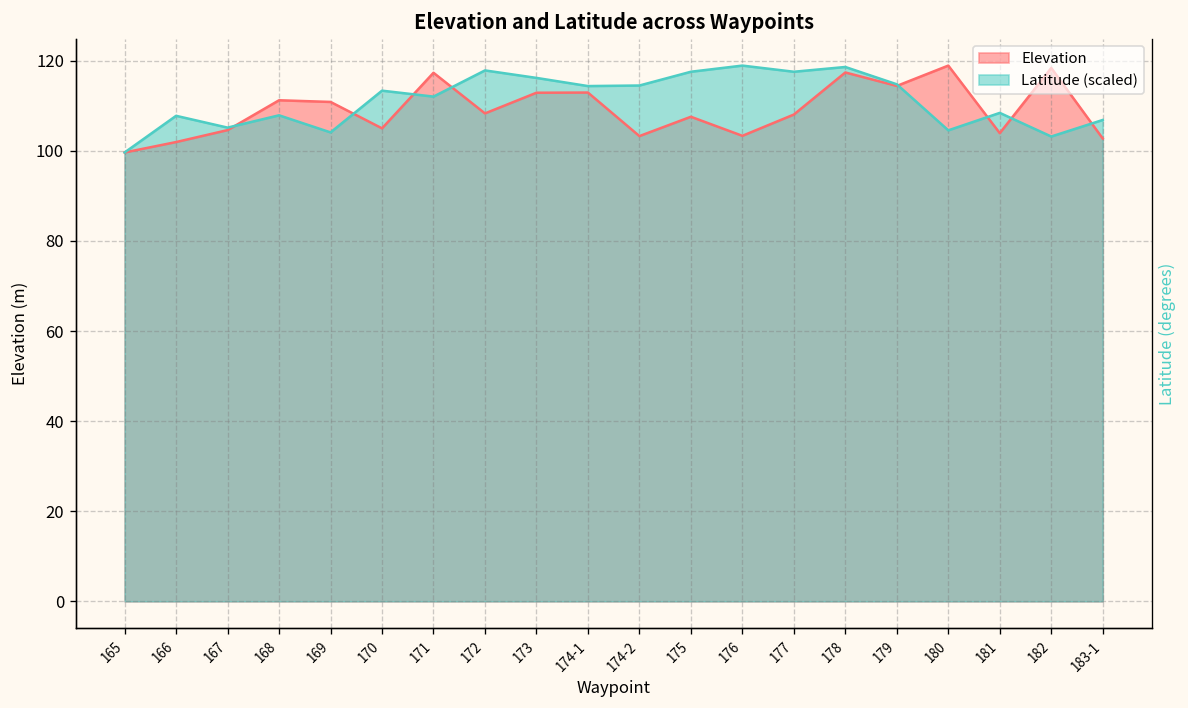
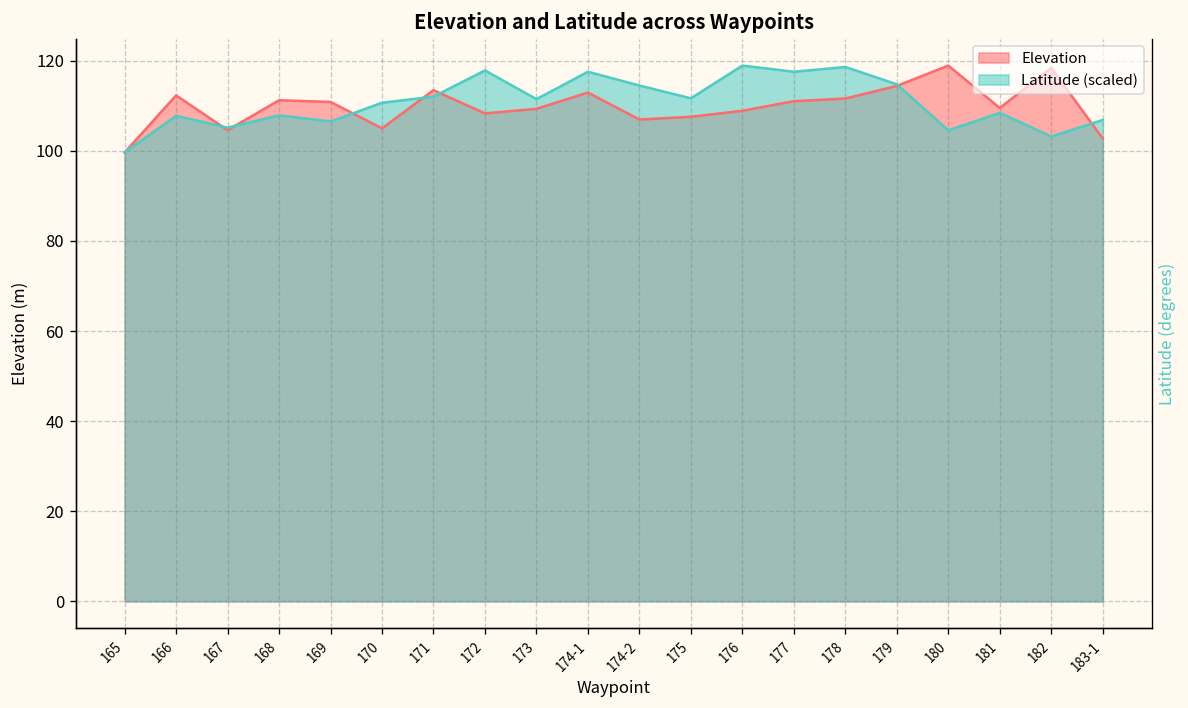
Elevation, 166: 102 -> 112
Latitude (scaled), 169: 104 -> 107
Latitude (scaled), 170: 113 -> 111
Elevation, 171: 117 -> 113
Elevation, 173: 113 -> 109
Latitude (scaled), 173: 116 -> 111
Latitude (scaled), 174-1: 114 -> 118
Elevation, 174-2: 103 -> 107
Latitude (scaled), 175: 118 -> 112
Elevation, 176: 103 -> 109
Elevation, 177: 108 -> 111
Elevation, 178: 117 -> 112
Elevation, 181: 104 -> 110
